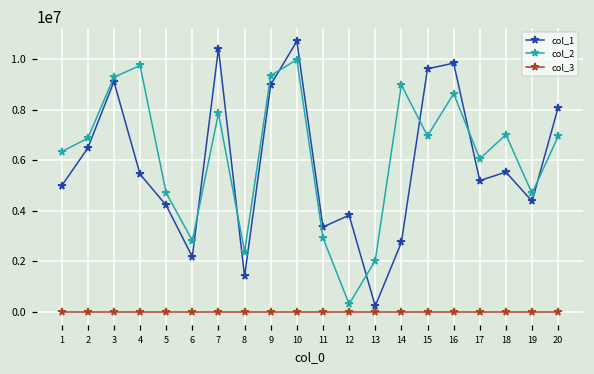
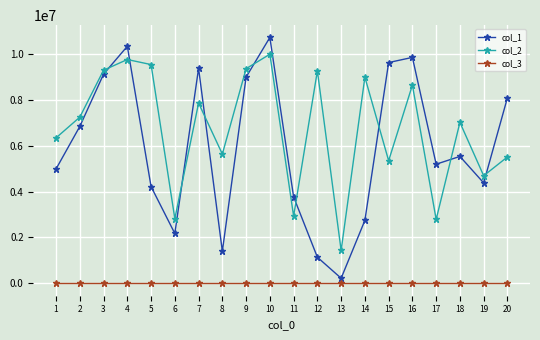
col_1, 2: 6500000 -> 6800000
col_2, 2: 6900000 -> 7200000
col_1, 4: 5400000 -> 10300000
col_2, 5: 4700000 -> 9500000
col_1, 7: 10400000 -> 9400000
col_2, 8: 2400000 -> 5600000
col_1, 11: 3400000 -> 3800000
col_1, 12: 3800000 -> 1100000
col_2, 12: 300000 -> 9200000
col_2, 13: 2000000 -> 1400000
col_2, 15: 7000000 -> 5300000
col_2, 17: 6100000 -> 2800000
col_2, 20: 6900000 -> 5500000
